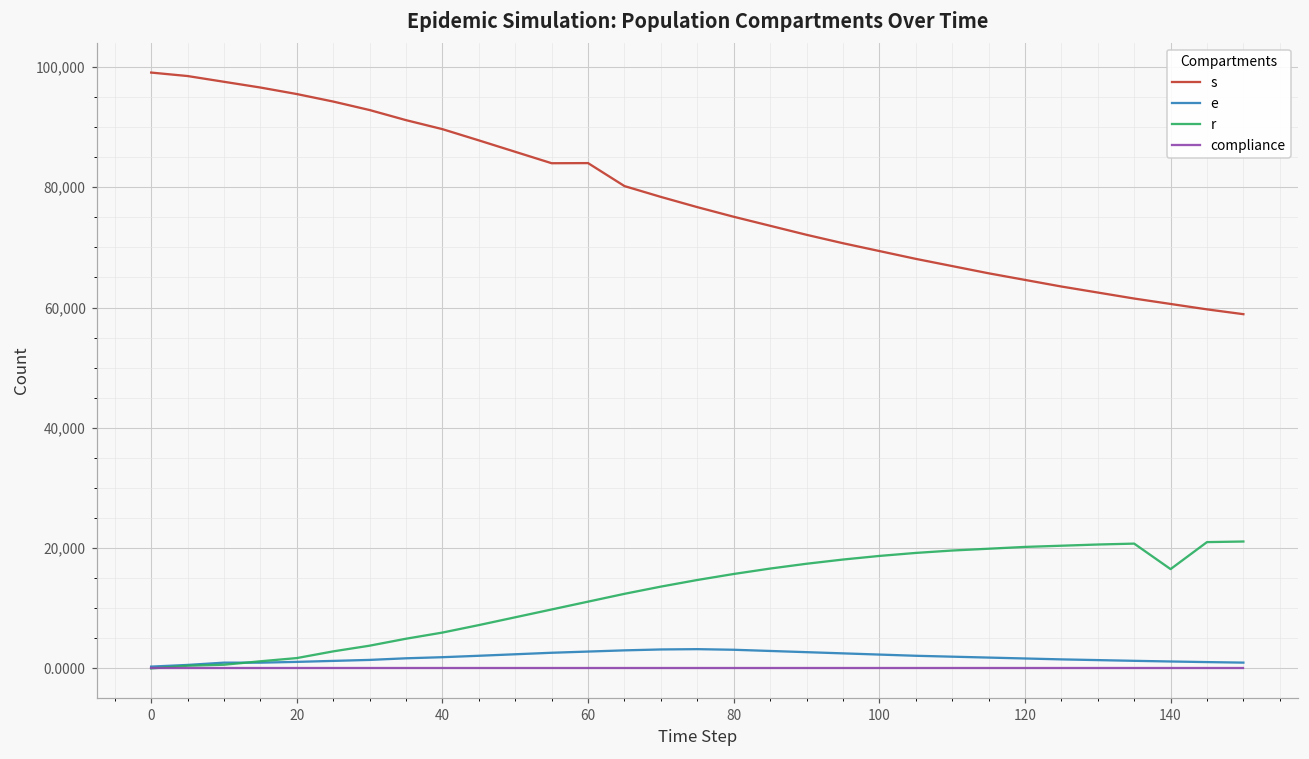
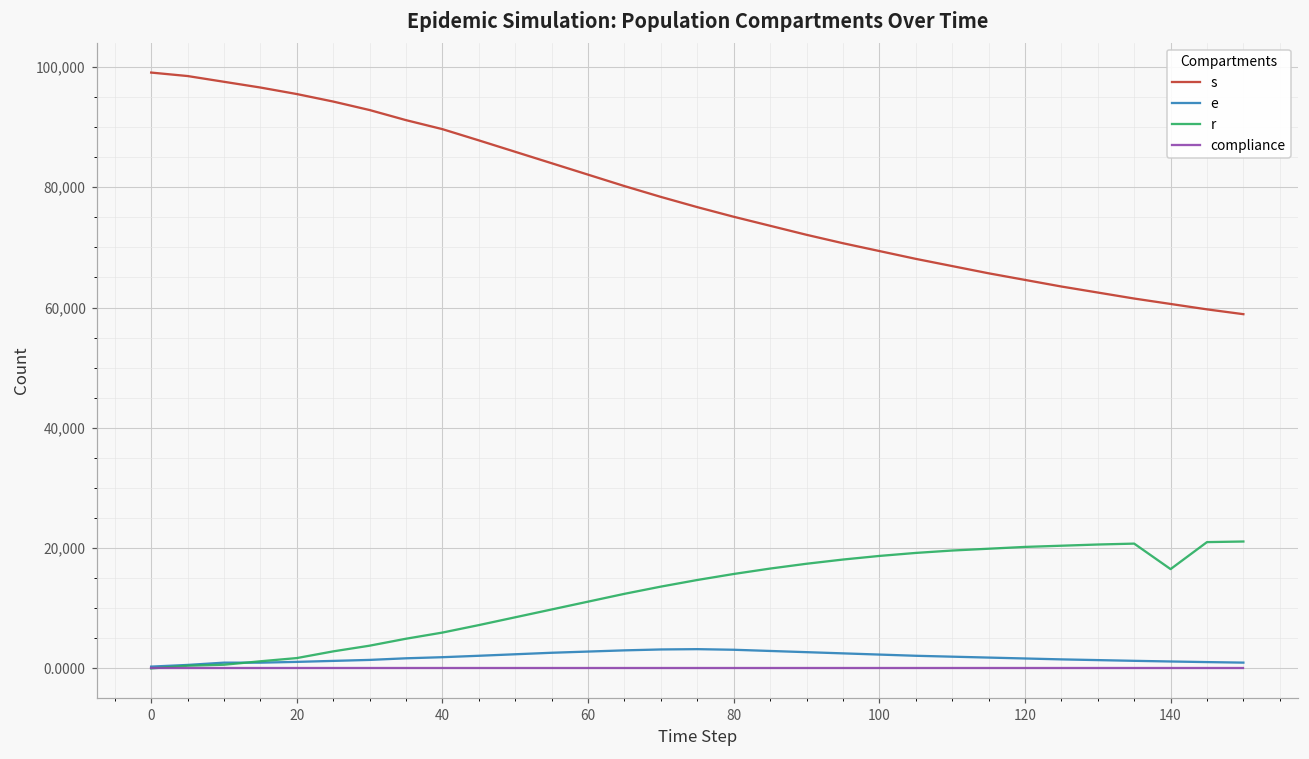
s, 60: 84,000 -> 82,000
